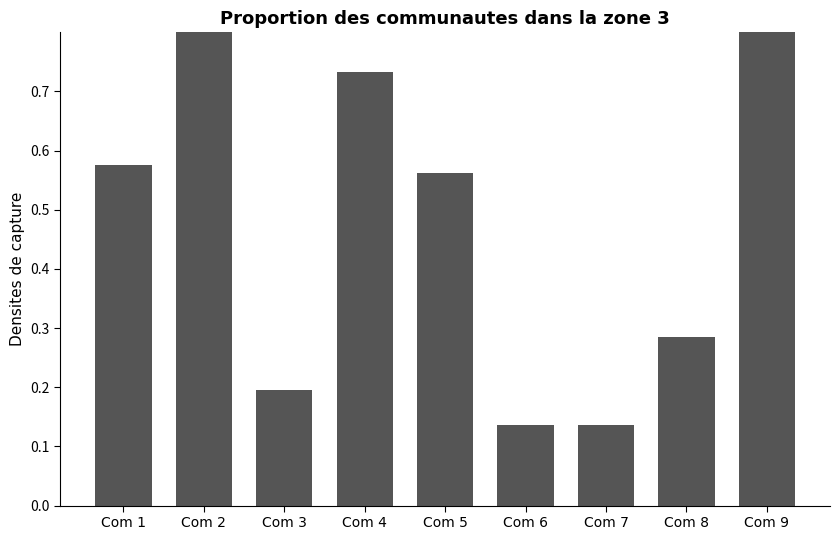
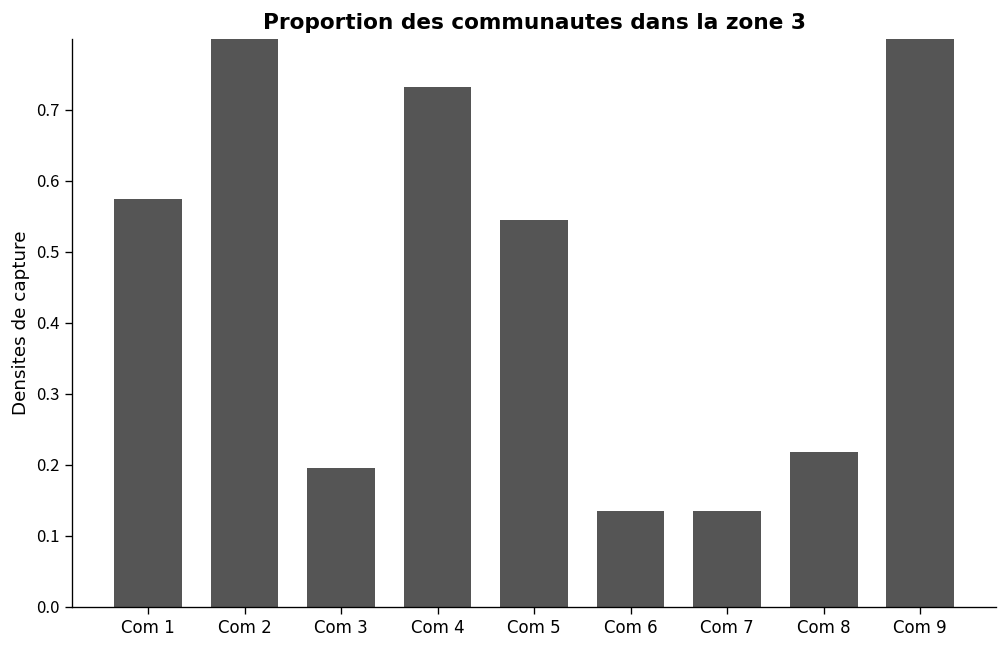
Com 5: 0.56 -> 0.54
Com 8: 0.28 -> 0.22
